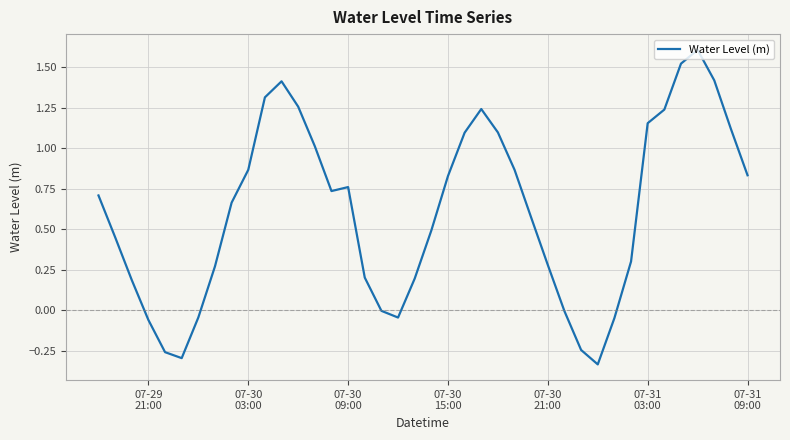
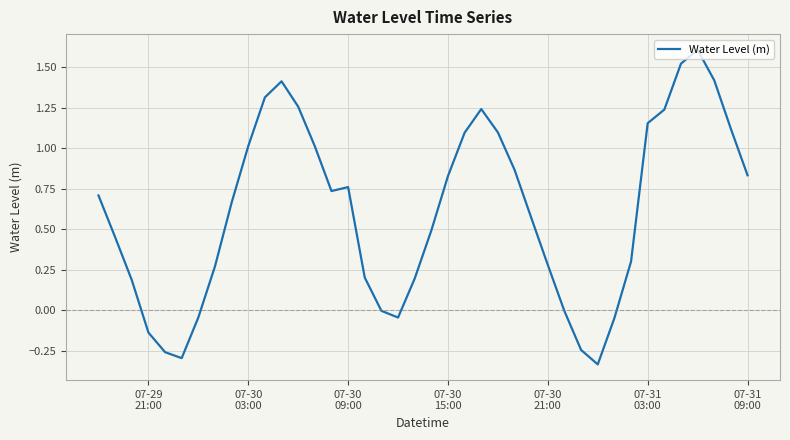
07-29 21:00: -0.06 -> -0.14
07-30 03:00: 0.87 -> 1.01
